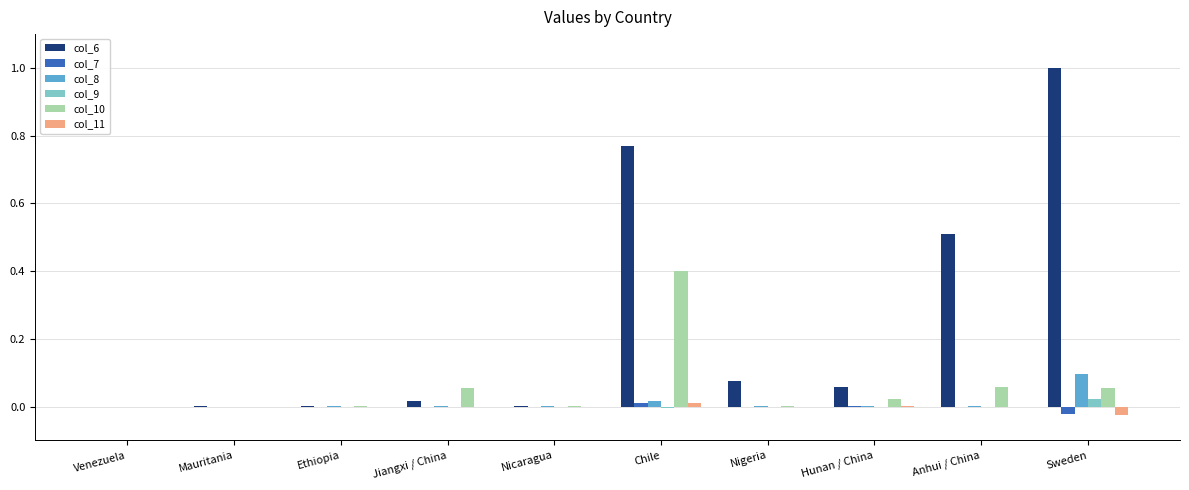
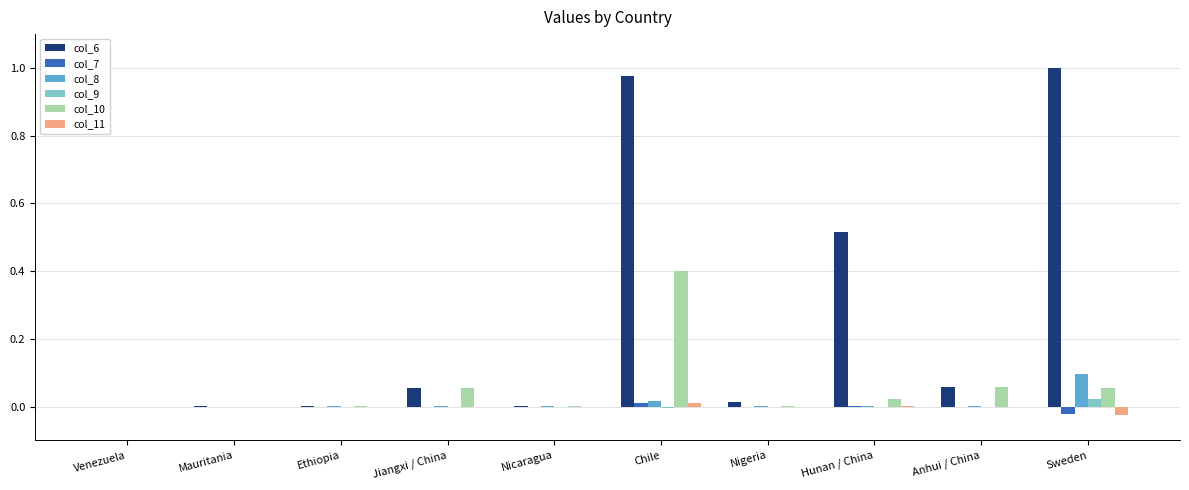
col_6, Jiangxi / China: 0.02 -> 0.05
col_6, Chile: 0.77 -> 0.98
col_6, Nigeria: 0.08 -> 0.01
col_6, Hunan / China: 0.06 -> 0.51
col_6, Anhui / China: 0.51 -> 0.06
